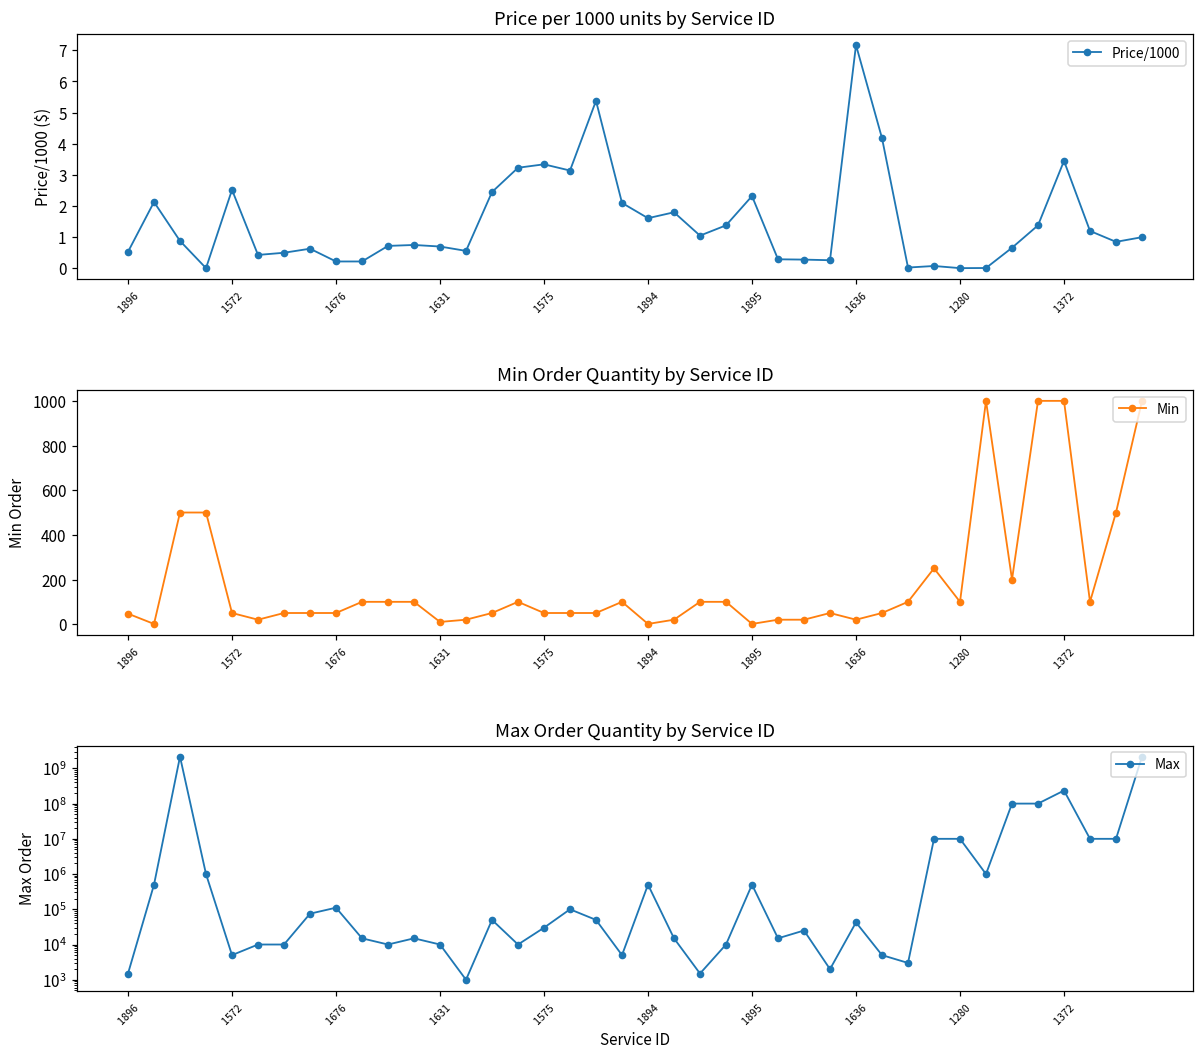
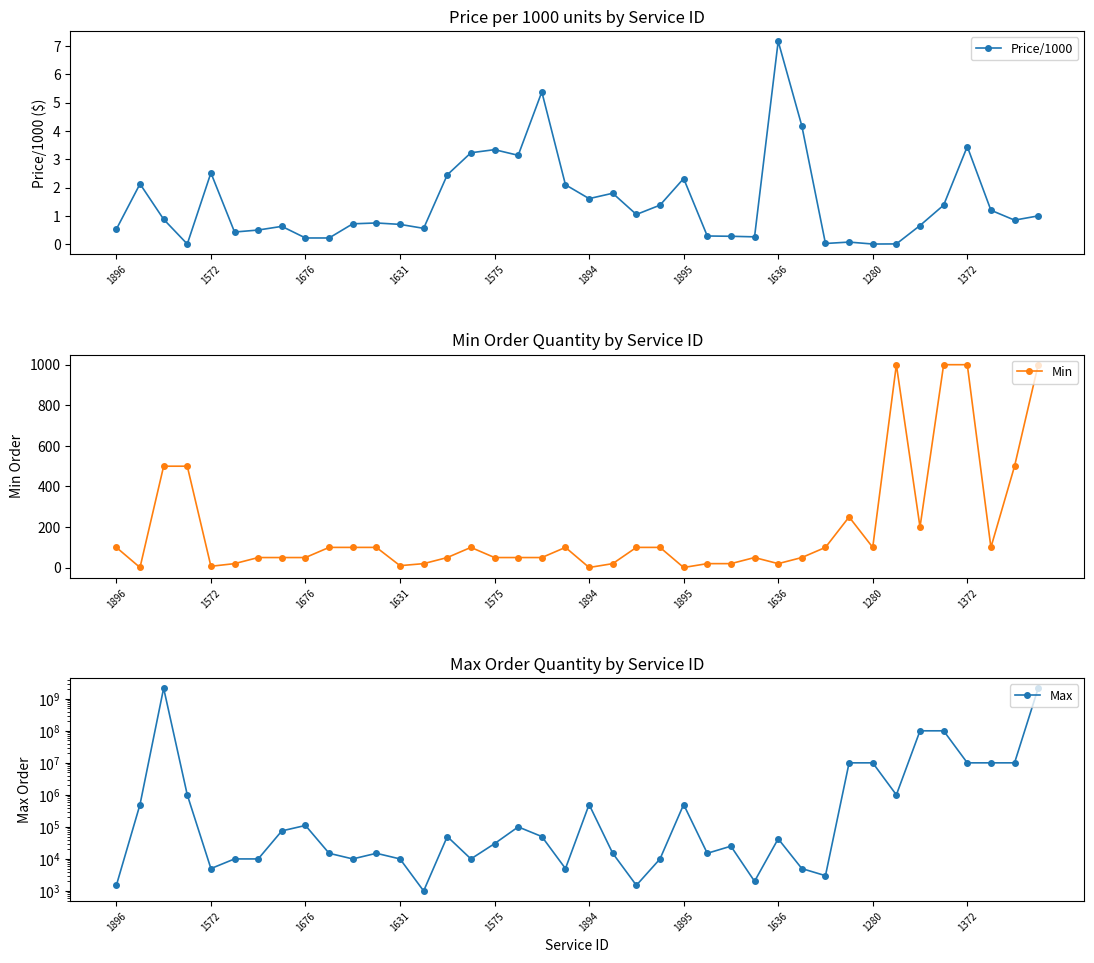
Min Order Quantity by Service ID, 1896: 50 -> 100
Min Order Quantity by Service ID, 1572: 50 -> 10
Max Order Quantity by Service ID, 1372: 200000000 -> 10000000
